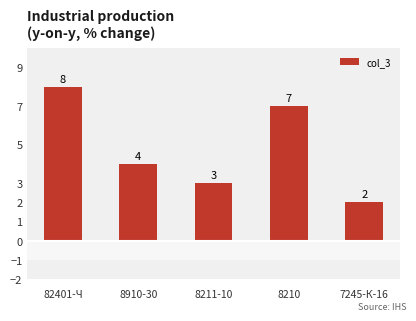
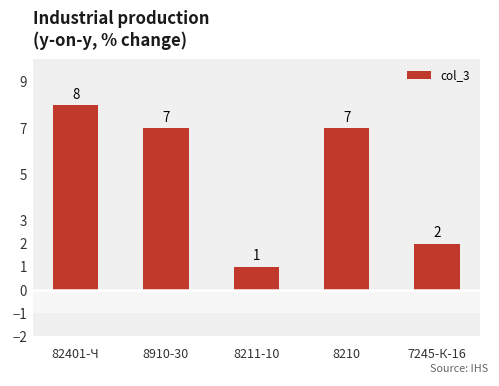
8910-30: 4 -> 7
8211-10: 3 -> 1
